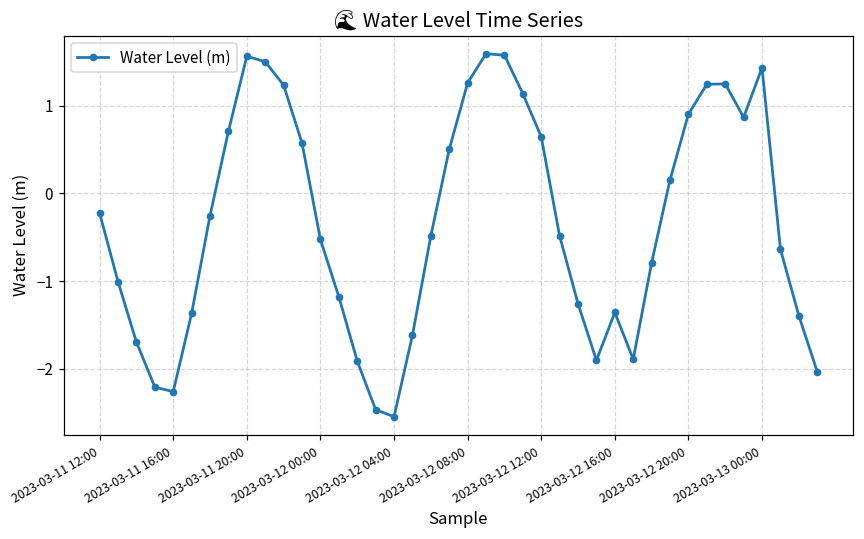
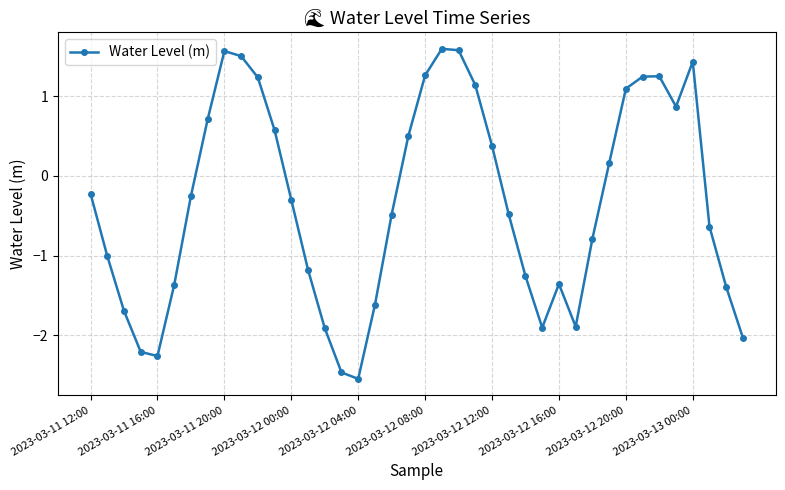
2023-03-12 00:00: -0.5 -> -0.3
2023-03-12 12:00: 0.6 -> 0.4
2023-03-12 20:00: 0.9 -> 1.1
